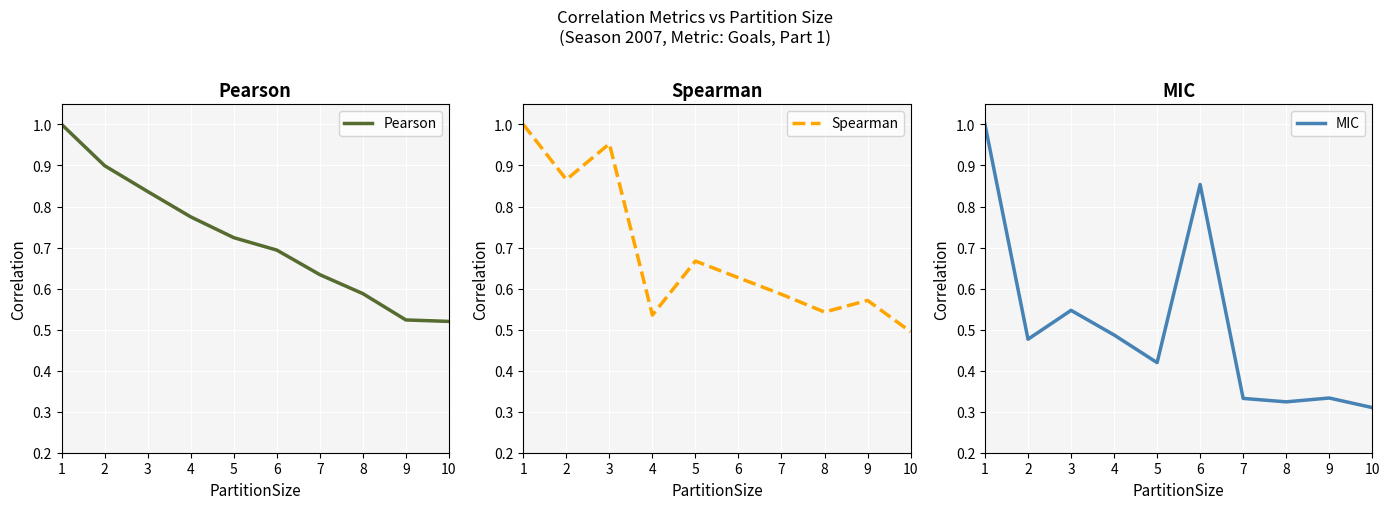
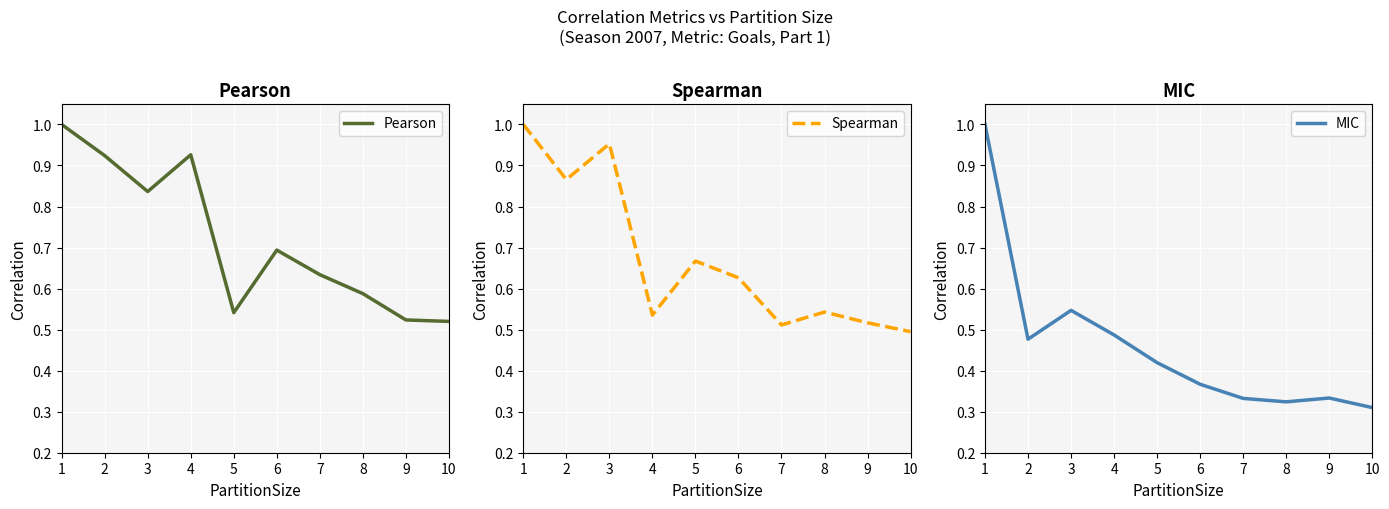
Pearson, 2: 0.90 -> 0.92
Pearson, 4: 0.77 -> 0.93
Pearson, 5: 0.72 -> 0.54
Spearman, 7: 0.59 -> 0.51
Spearman, 9: 0.57 -> 0.52
MIC, 6: 0.85 -> 0.37
